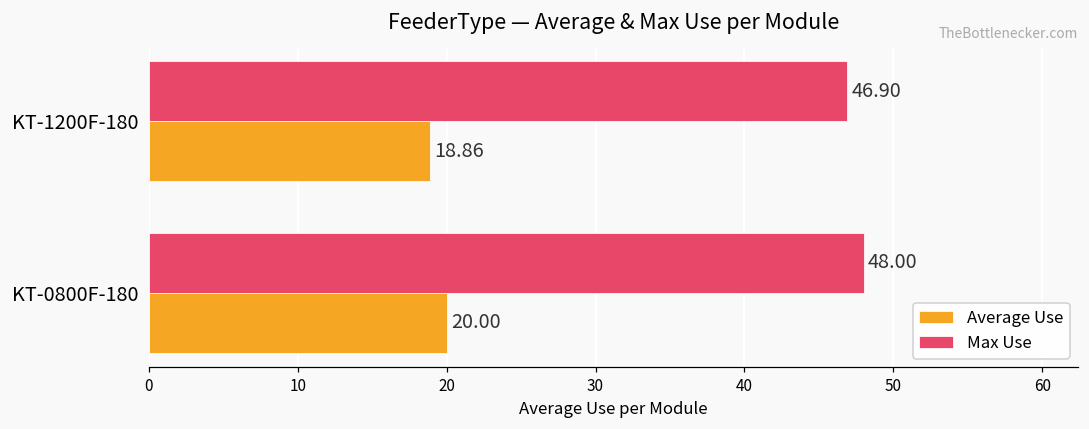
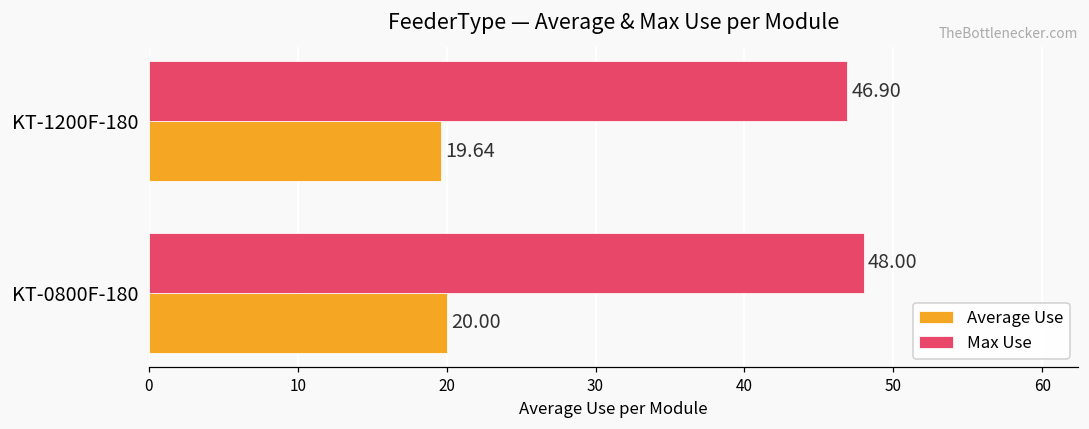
Average Use, KT-1200F-180: 18.86 -> 19.64
